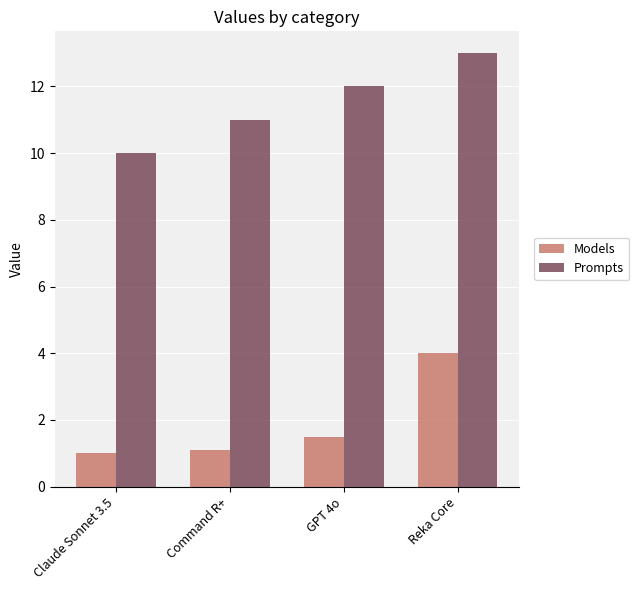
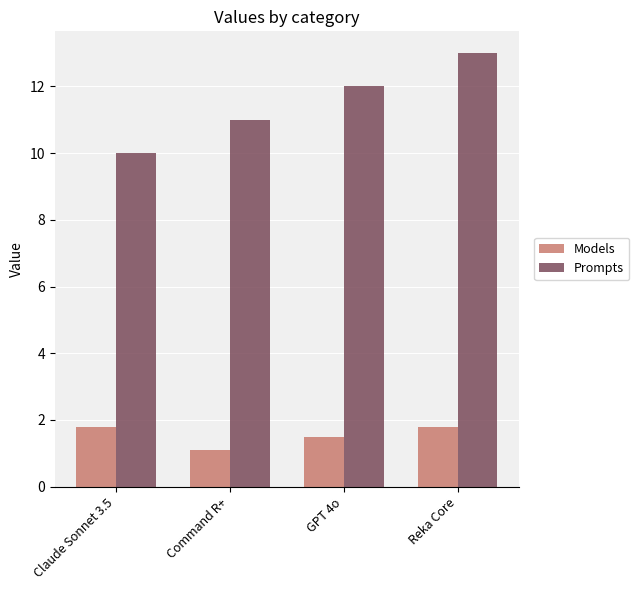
Models, Claude Sonnet 3.5: 1.0 -> 1.8
Models, Reka Core: 4.0 -> 1.8
